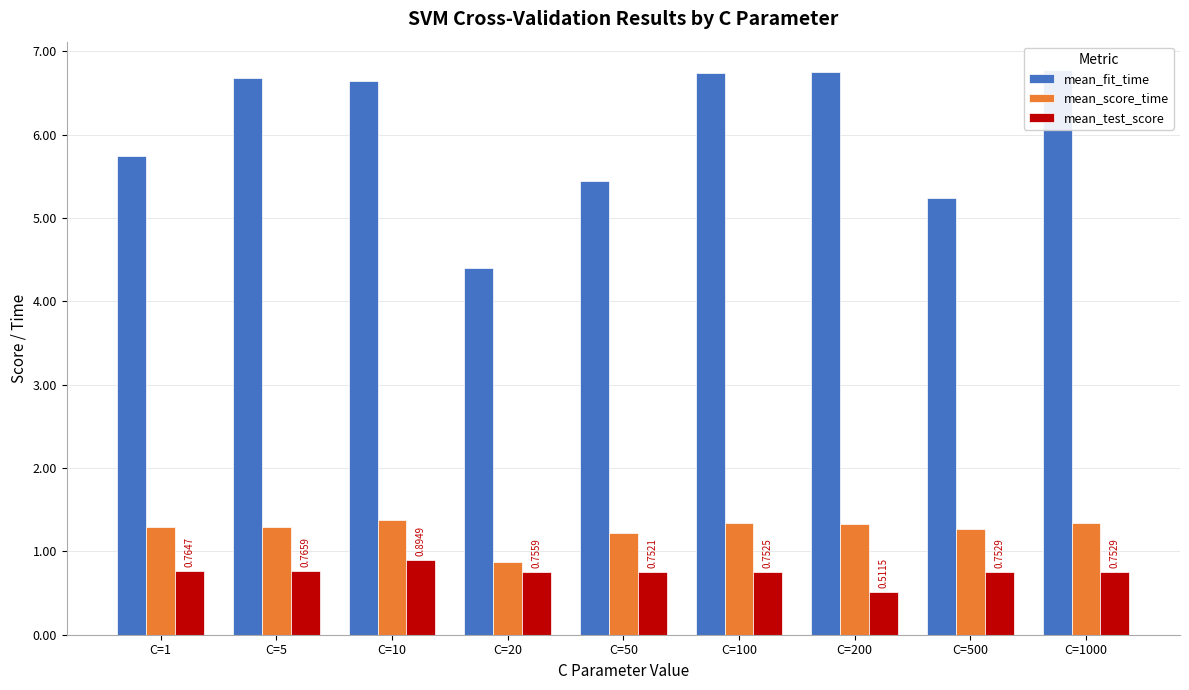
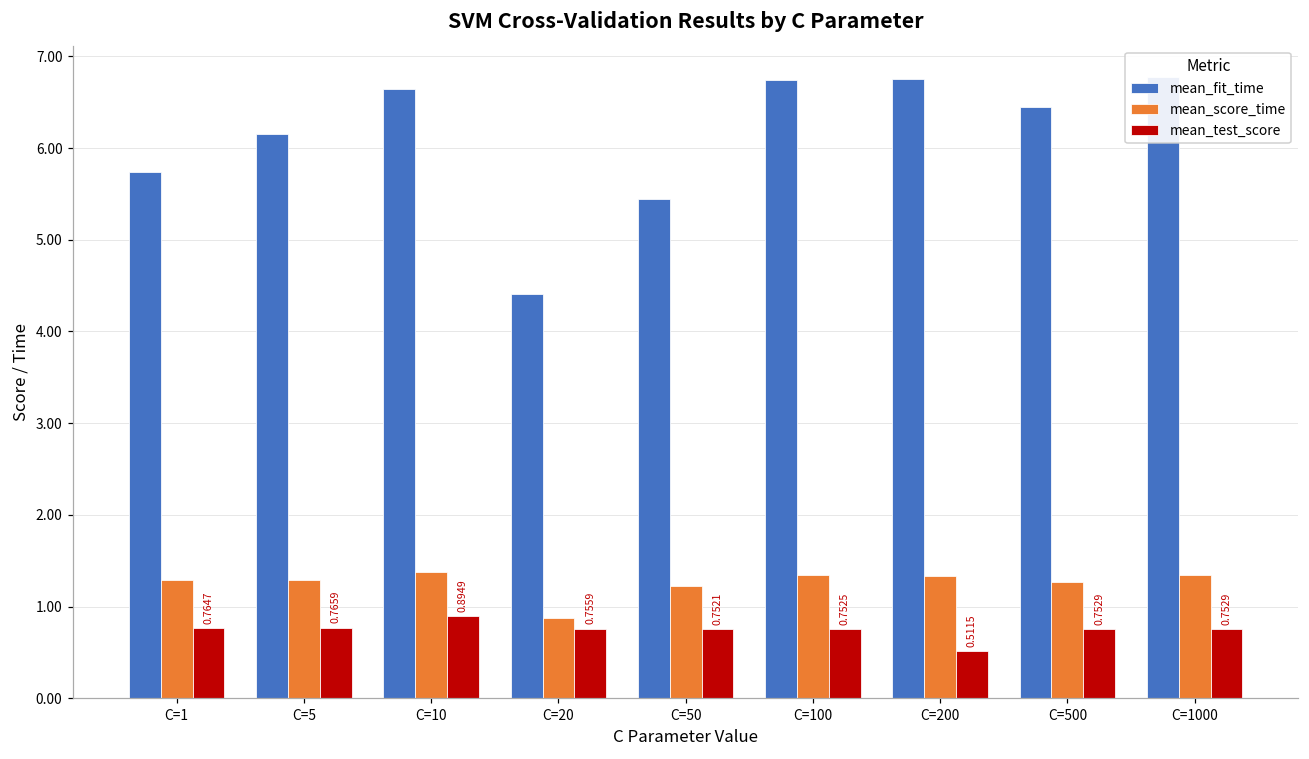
mean_fit_time, C=5: 6.7 -> 6.2
mean_fit_time, C=500: 5.2 -> 6.4
